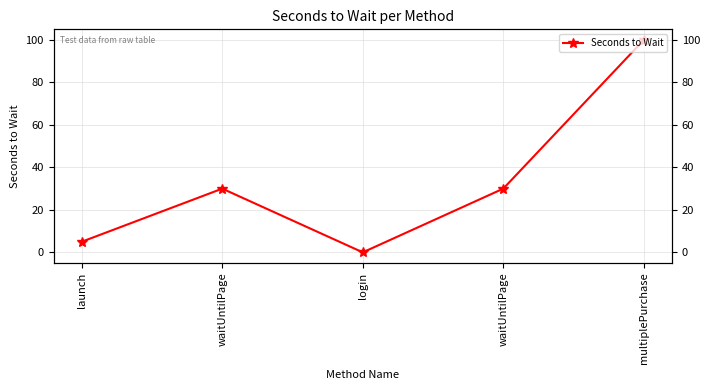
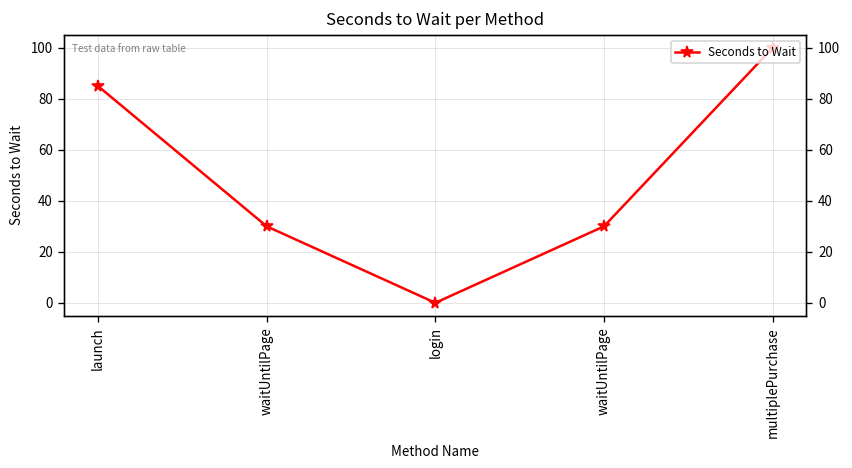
launch: 5 -> 85
